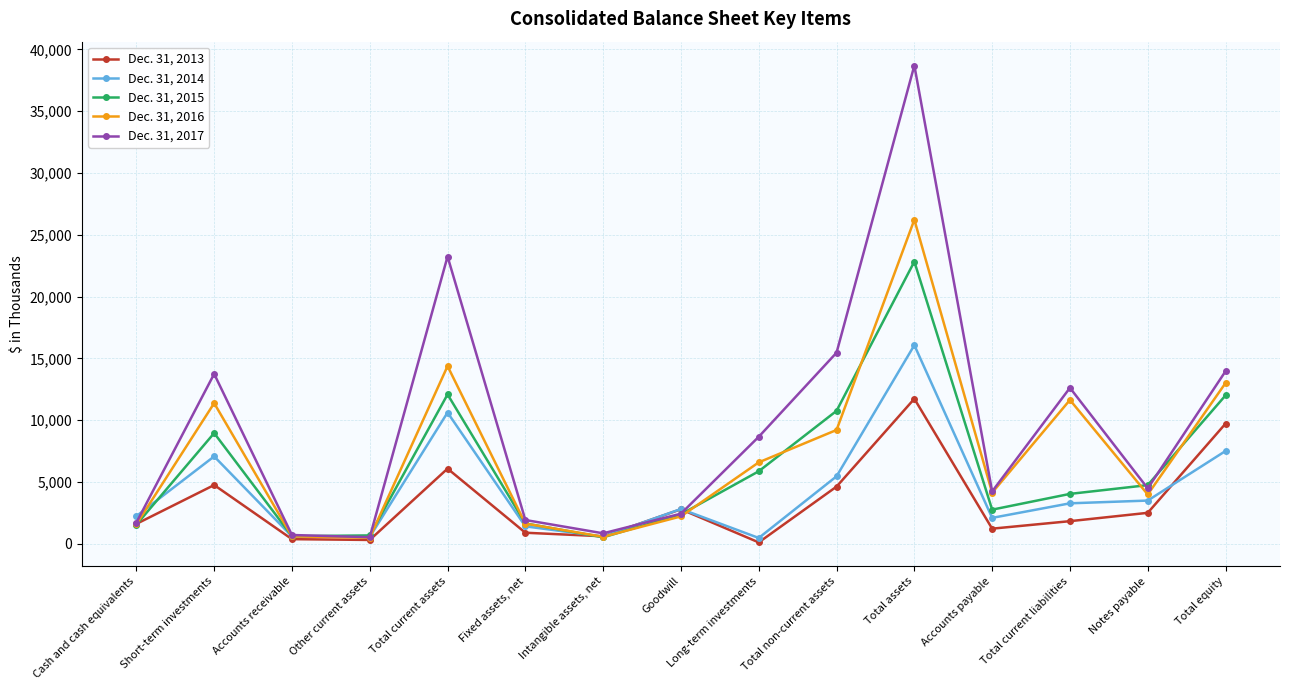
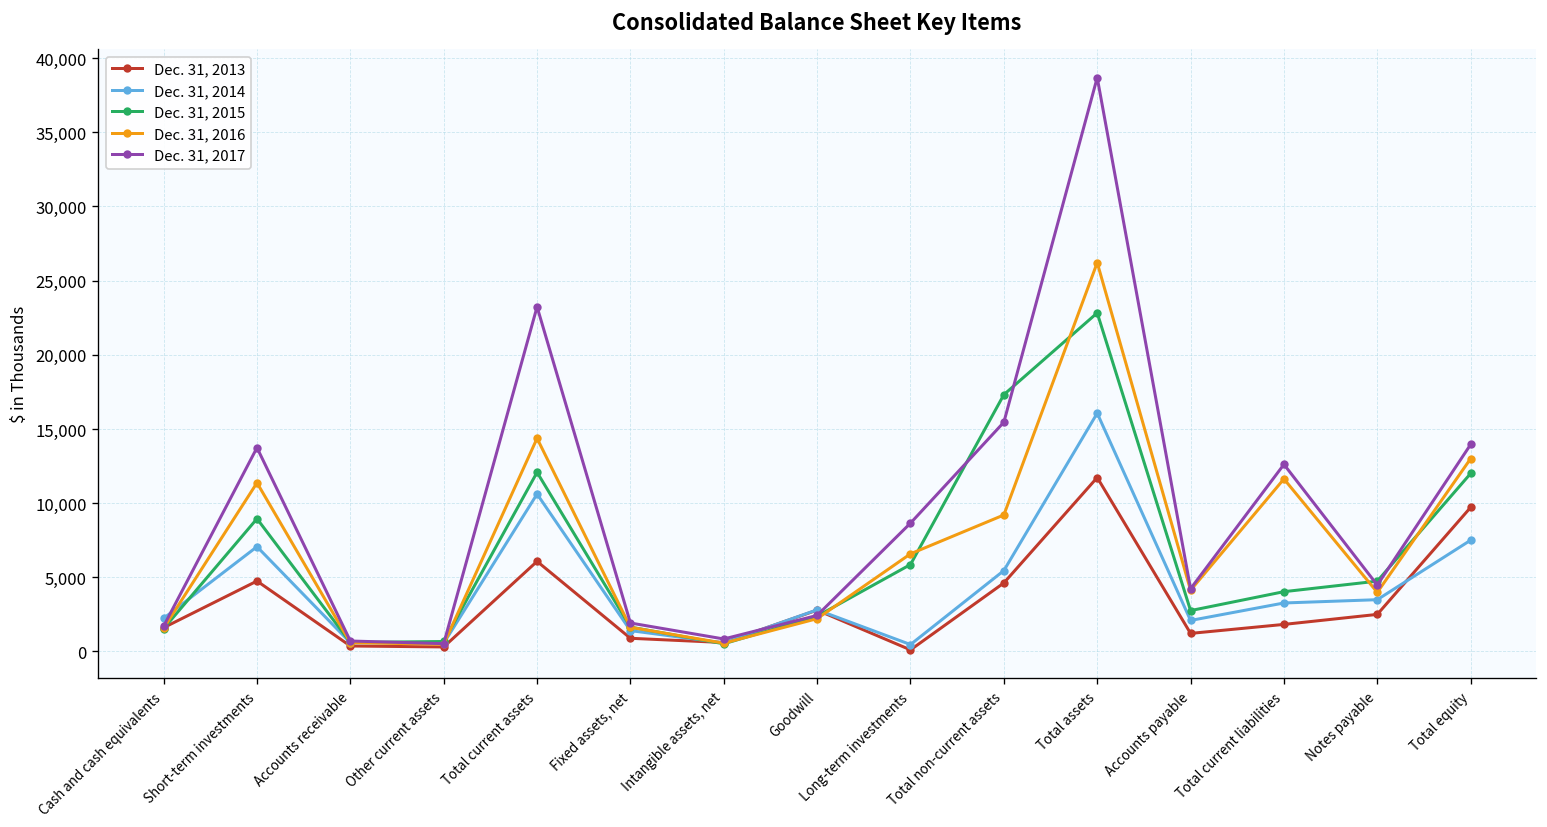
Dec. 31, 2015, Total non-current assets: 10,700 -> 17,300
